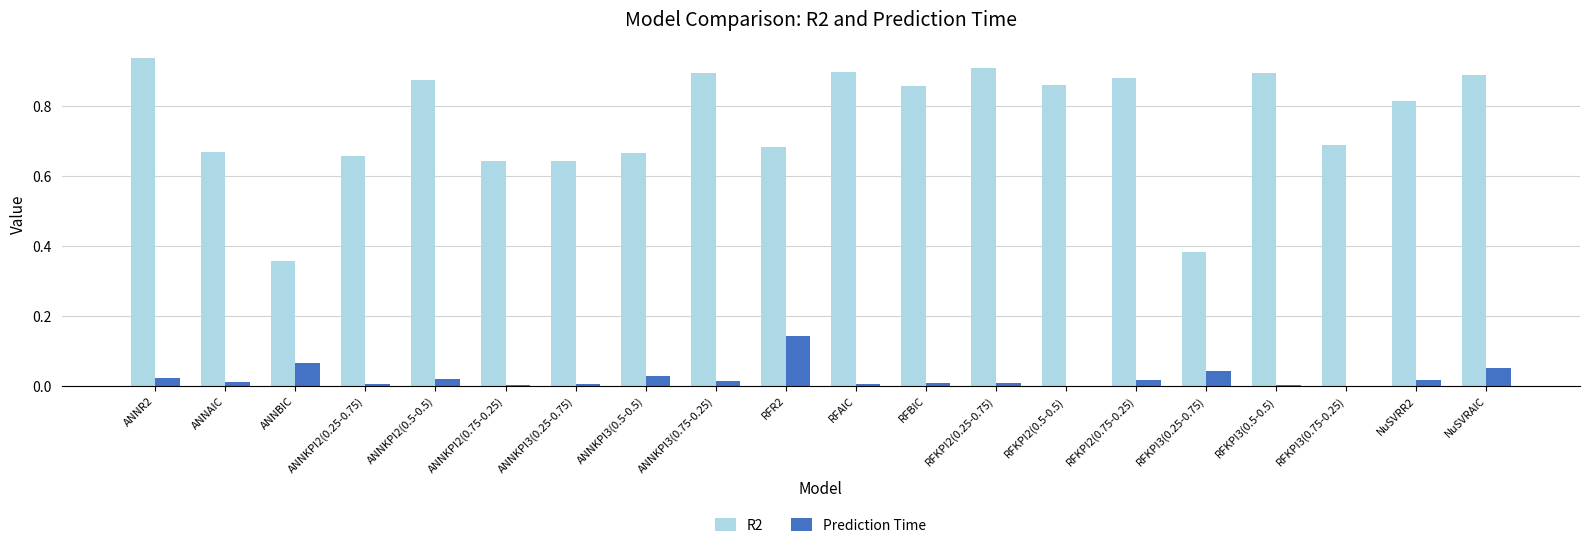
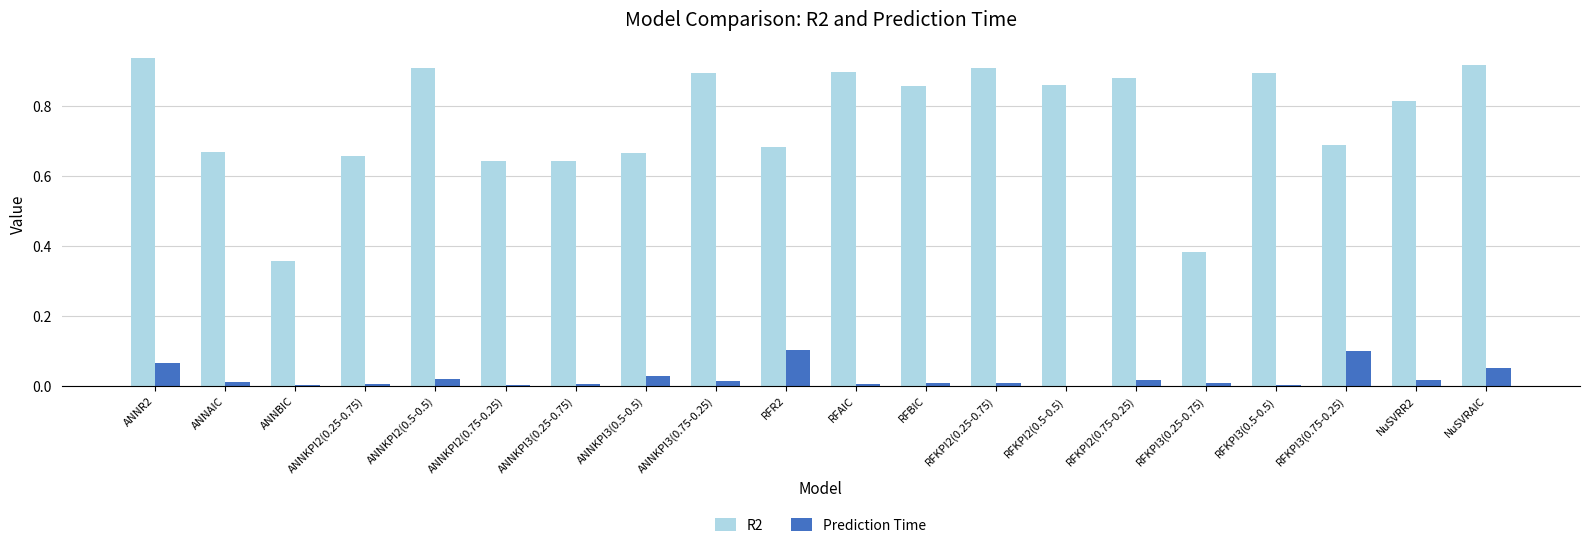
Prediction Time, ANNR2: 0.02 -> 0.07
Prediction Time, ANNBIC: 0.07 -> 0.00
R2, ANNKPI2(0.5-0.5): 0.87 -> 0.91
Prediction Time, RFR2: 0.14 -> 0.10
Prediction Time, RFKPI3(0.25-0.75): 0.04 -> 0.01
Prediction Time, RFKPI3(0.75-0.25): 0.0 -> 0.1
R2, NuSVRAIC: 0.89 -> 0.92
